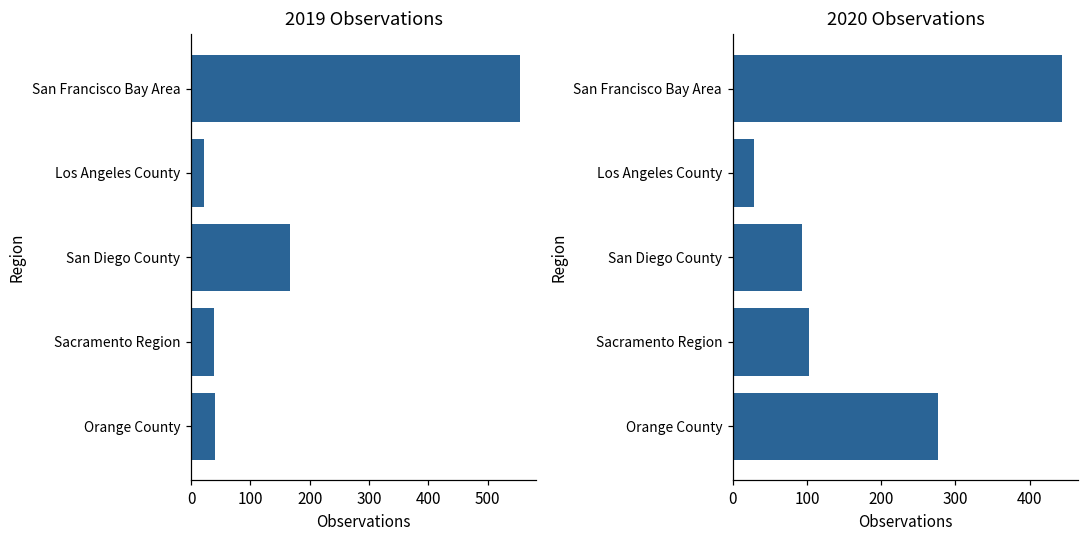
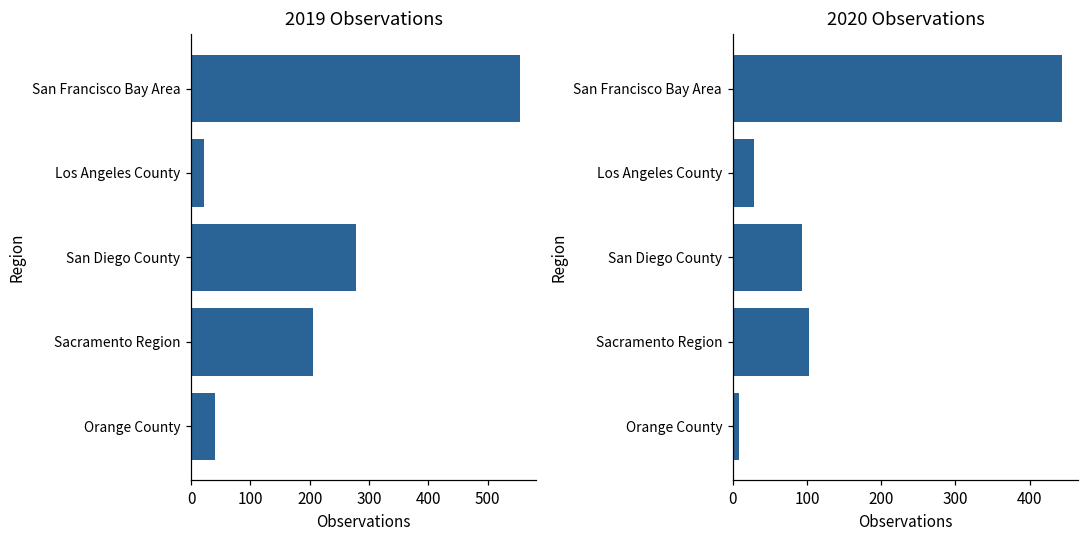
2019 Observations, San Diego County: 170 -> 280
2019 Observations, Sacramento Region: 40 -> 210
2020 Observations, Orange County: 280 -> 10
